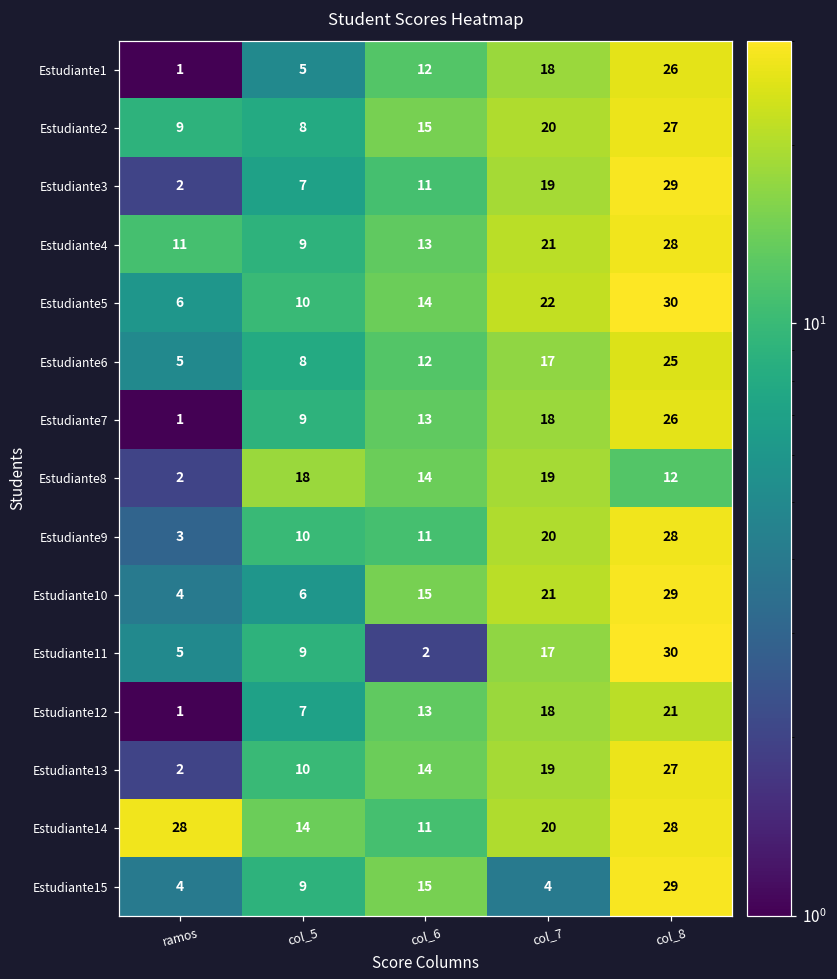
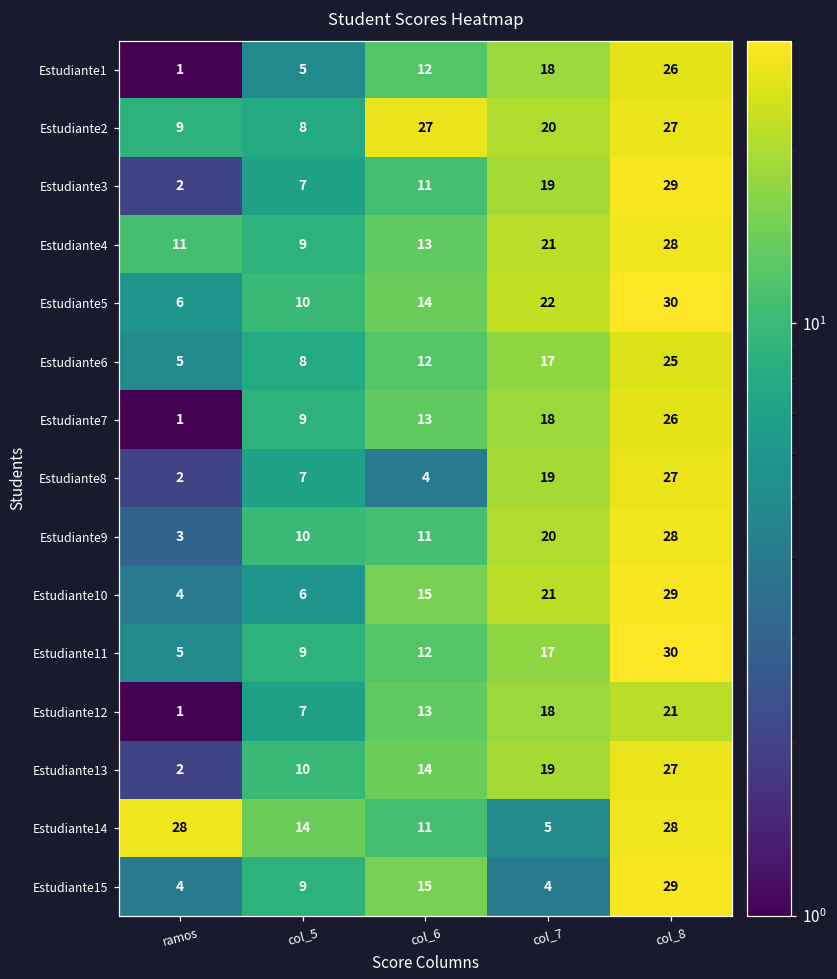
Estudiante2, col_6: 15 -> 27
Estudiante8, col_5: 18 -> 7
Estudiante8, col_6: 14 -> 4
Estudiante8, col_8: 12 -> 27
Estudiante11, col_6: 2 -> 12
Estudiante14, col_7: 20 -> 5
